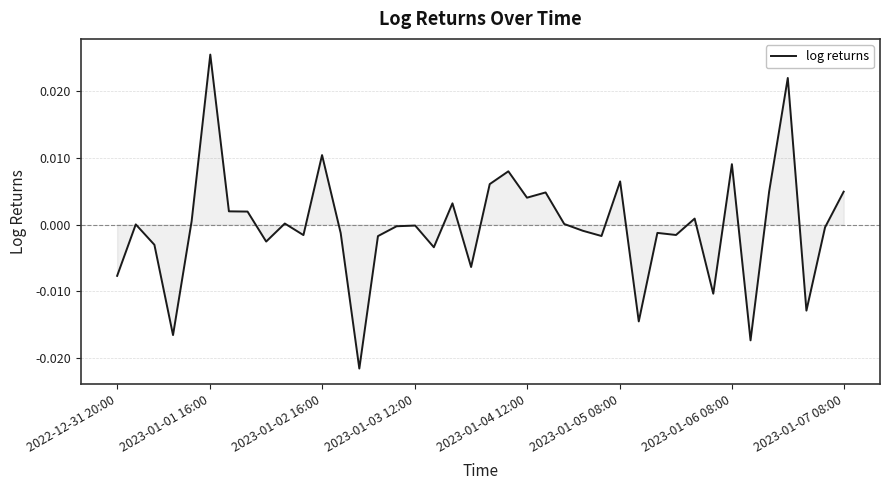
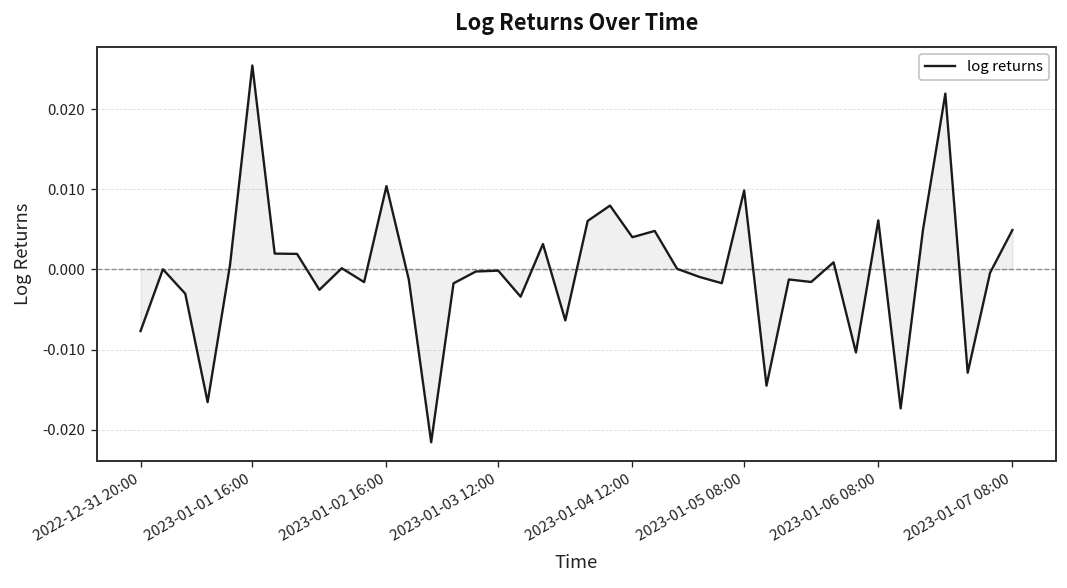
log returns, 2023-01-05 08:00: 0.006 -> 0.010
log returns, 2023-01-06 08:00: 0.009 -> 0.006
